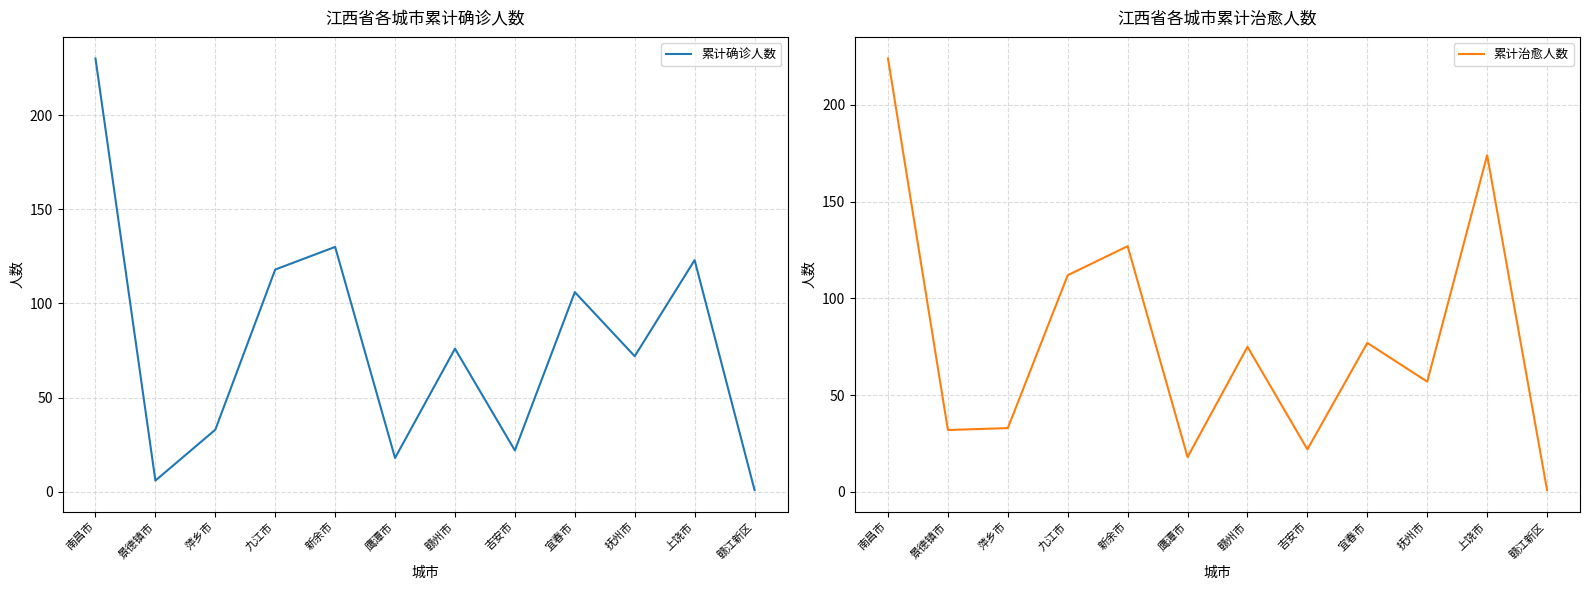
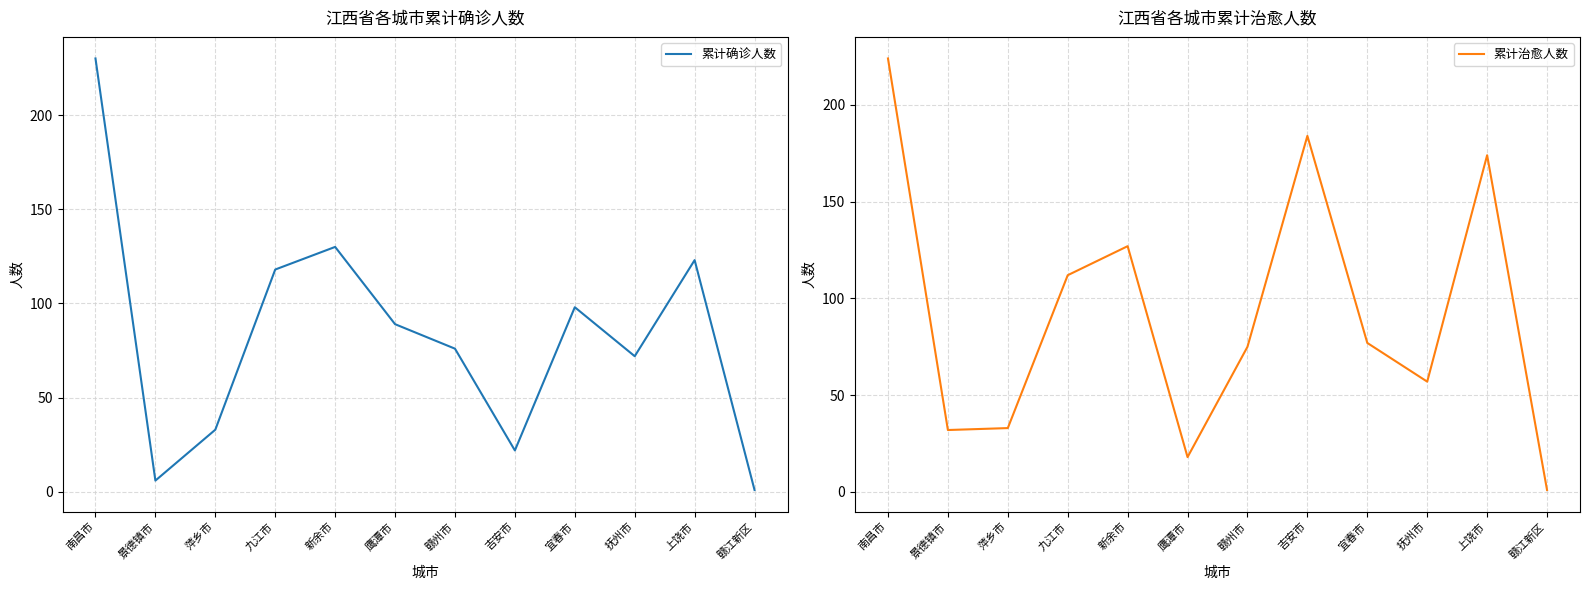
江西省各城市累计确诊人数, 鹰潭市: 18 -> 89
江西省各城市累计确诊人数, 宜春市: 106 -> 98
江西省各城市累计治愈人数, 吉安市: 22 -> 184
